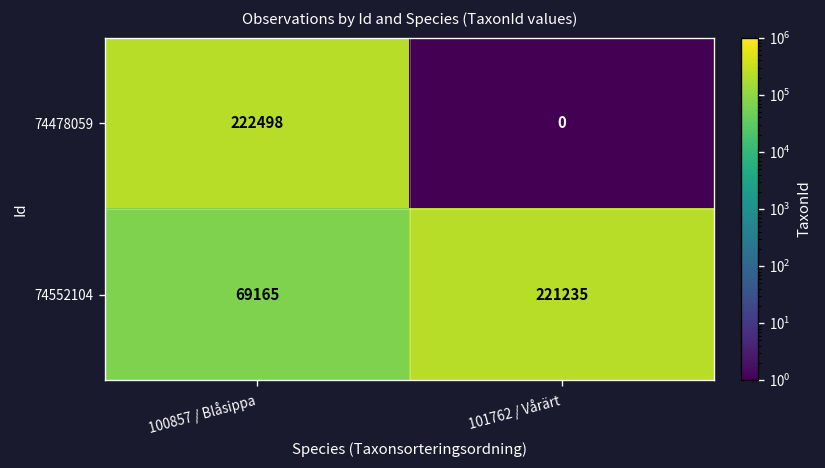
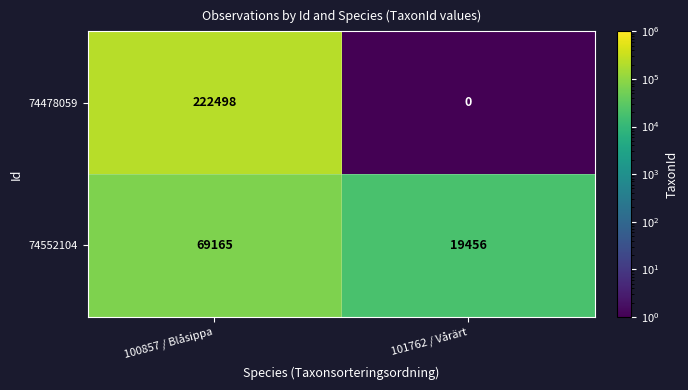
74552104, 101762 / Vårärt: 221235 -> 19456
